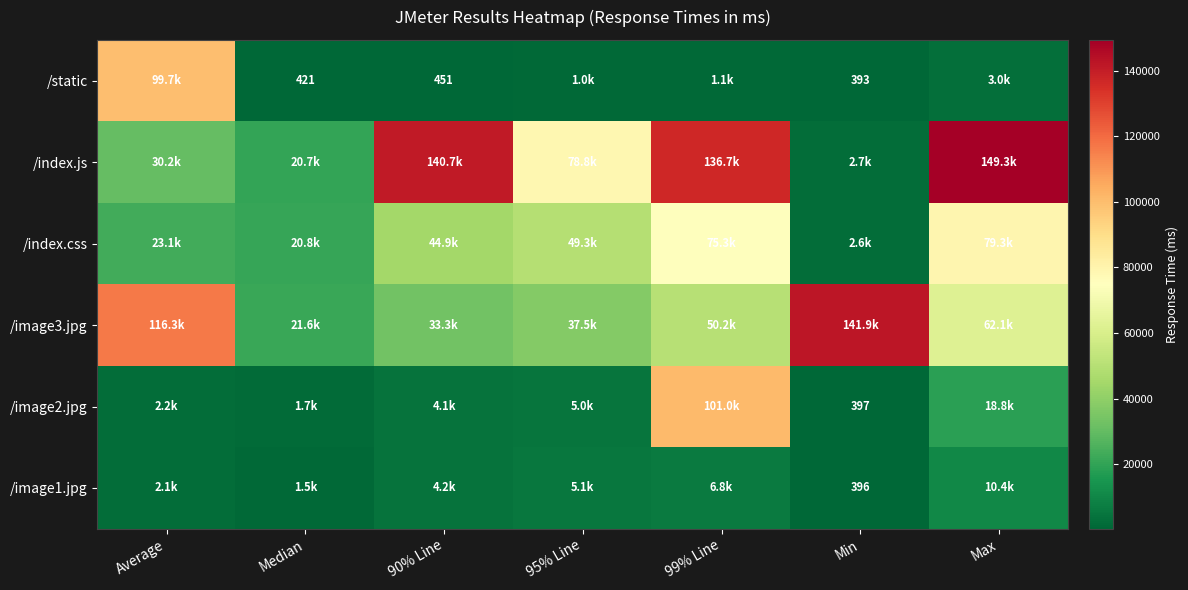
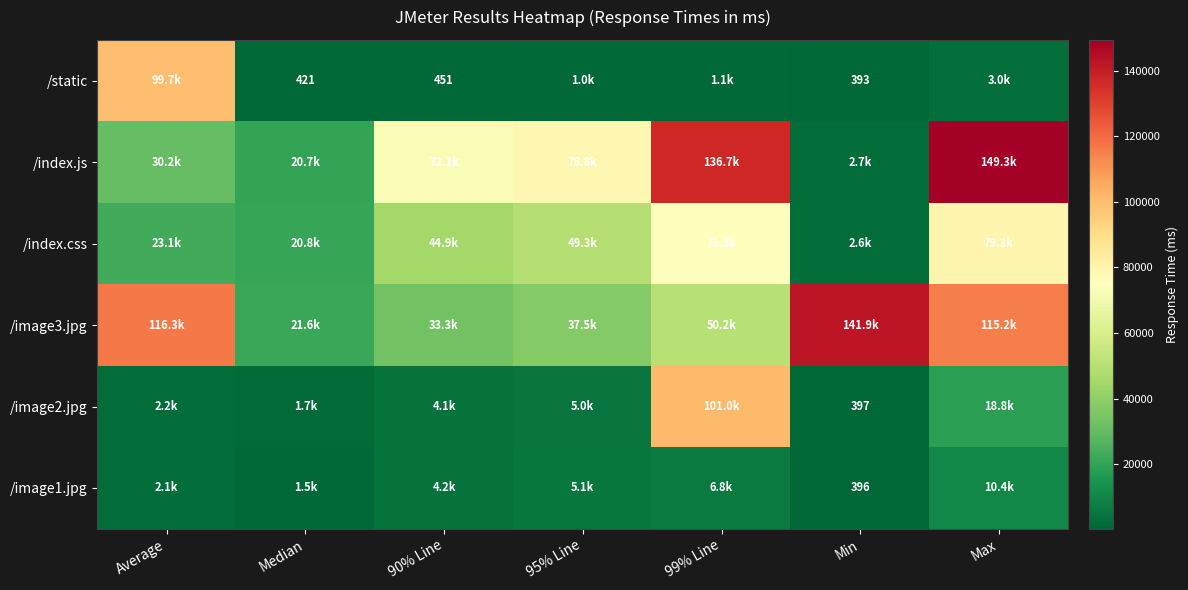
/index.js, 90% Line: 140.7k -> 72.1k
/image3.jpg, Max: 62.1k -> 115.2k
